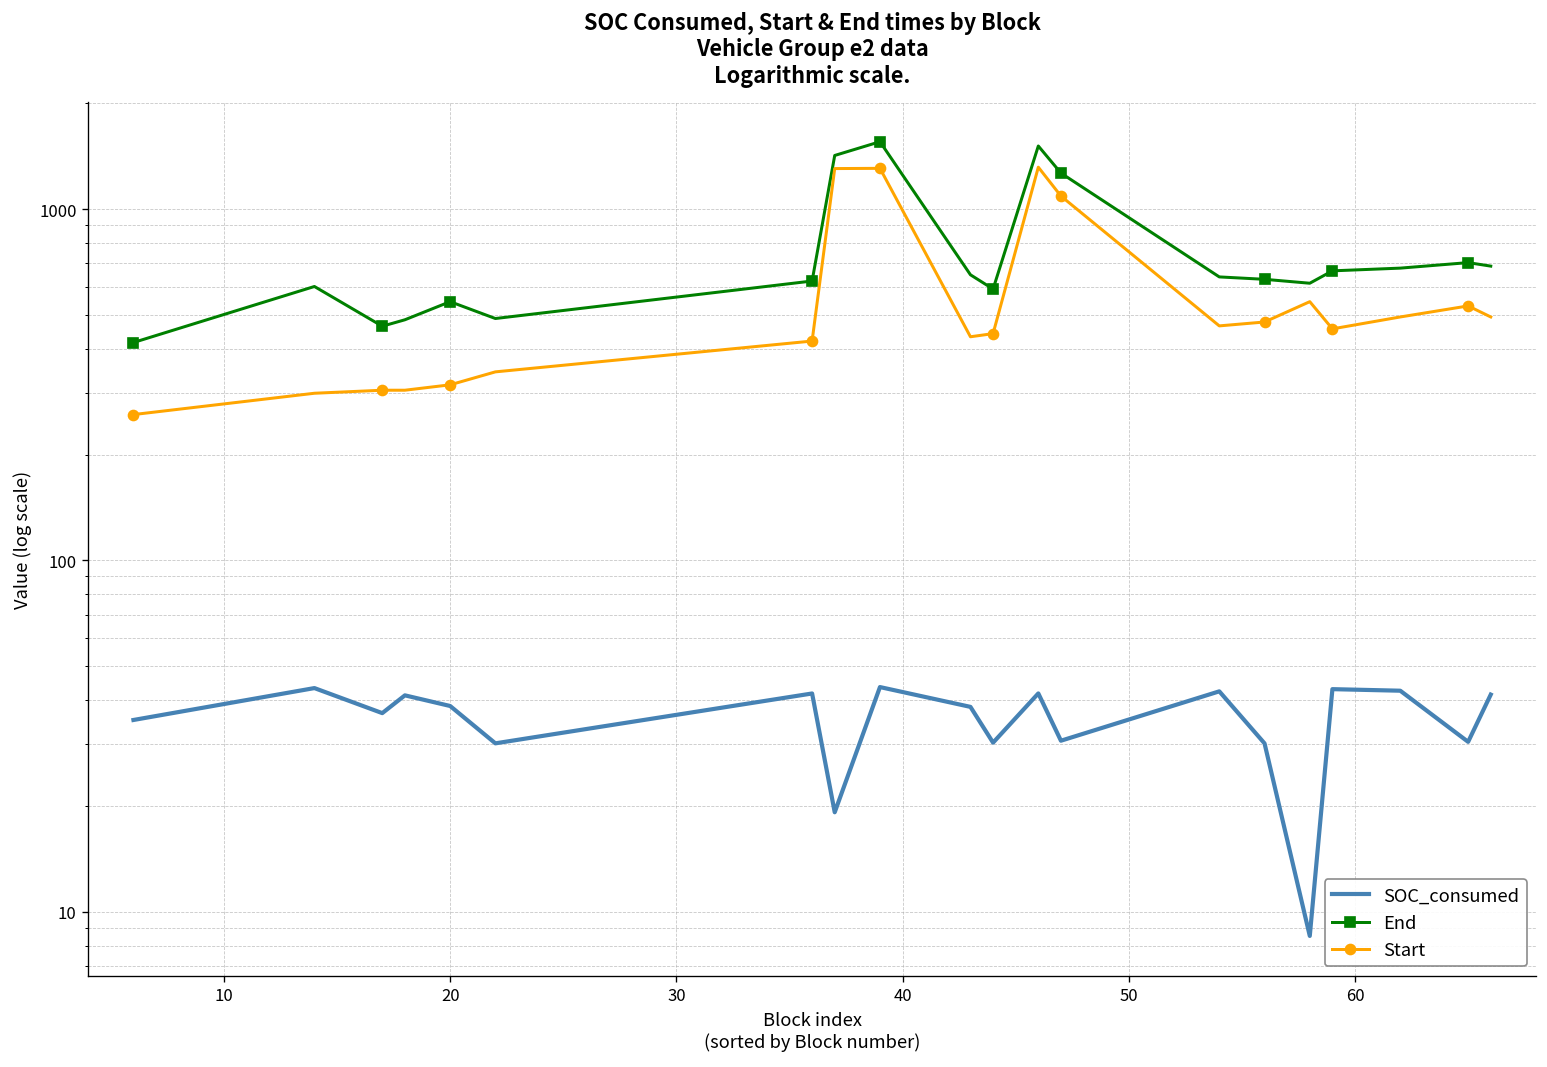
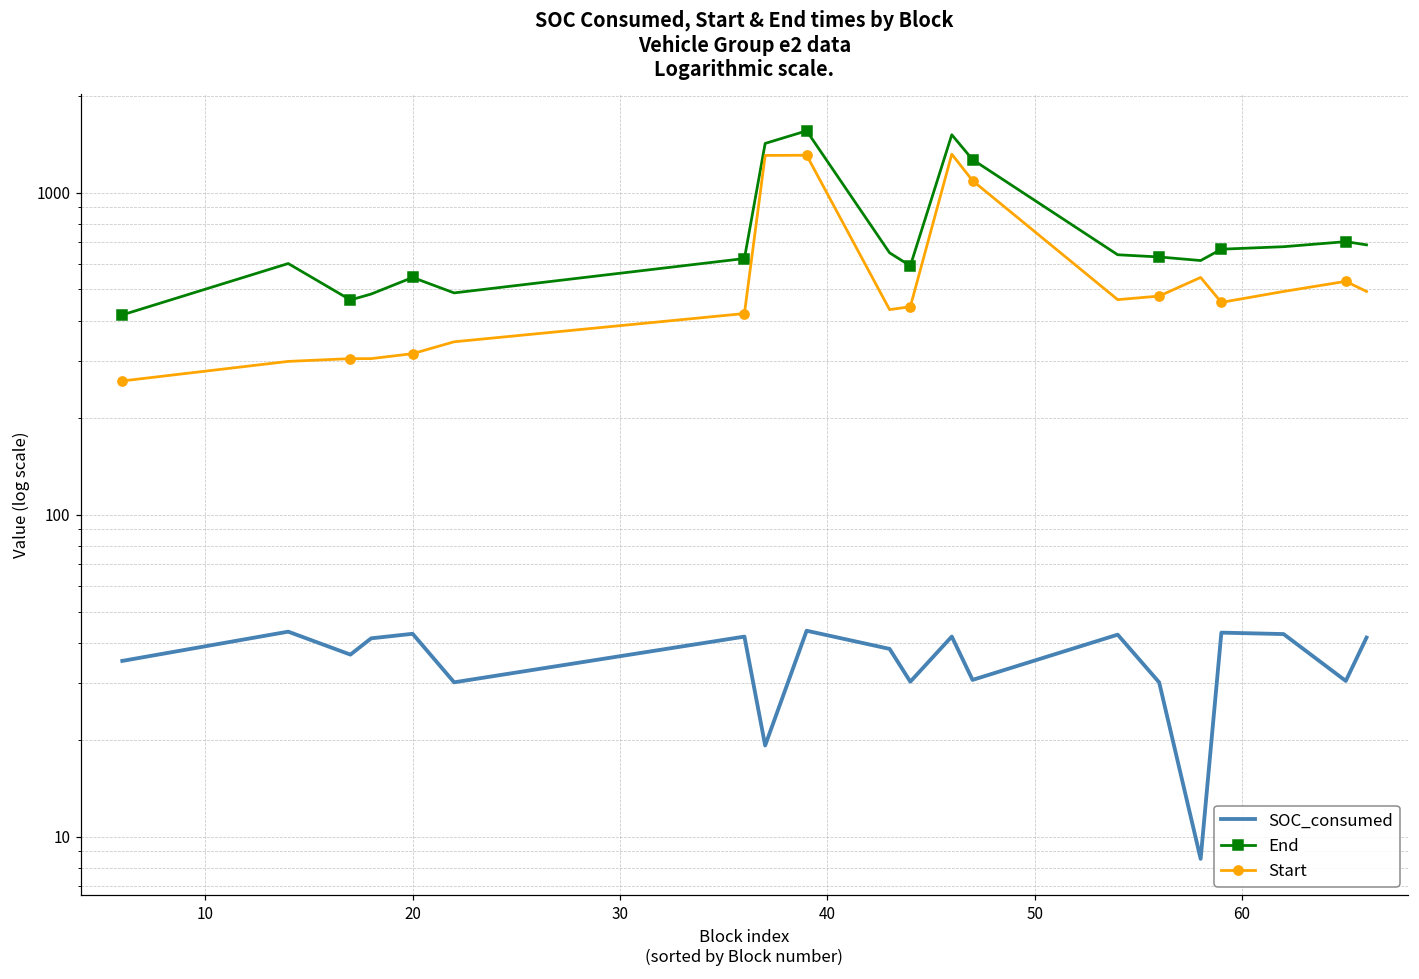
SOC_consumed, 20: 38 -> 43
